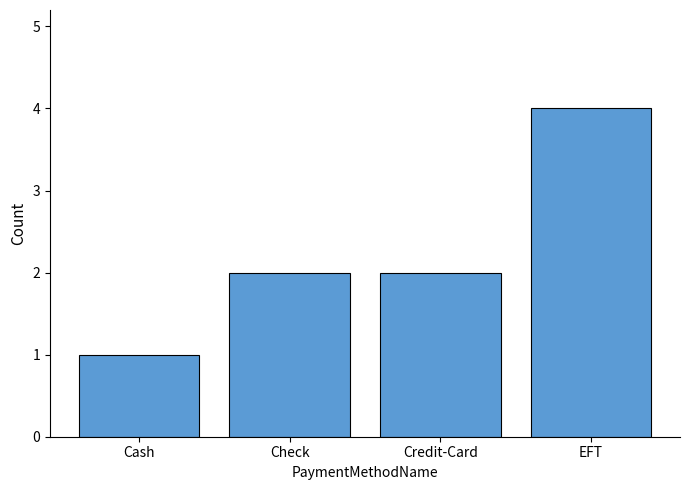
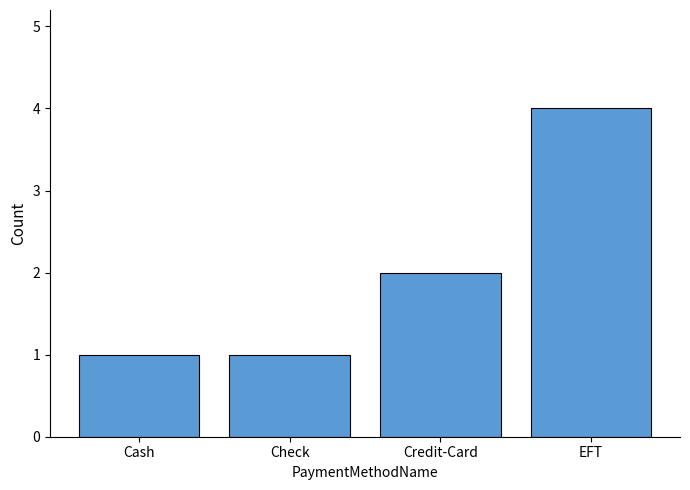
Check: 2 -> 1
